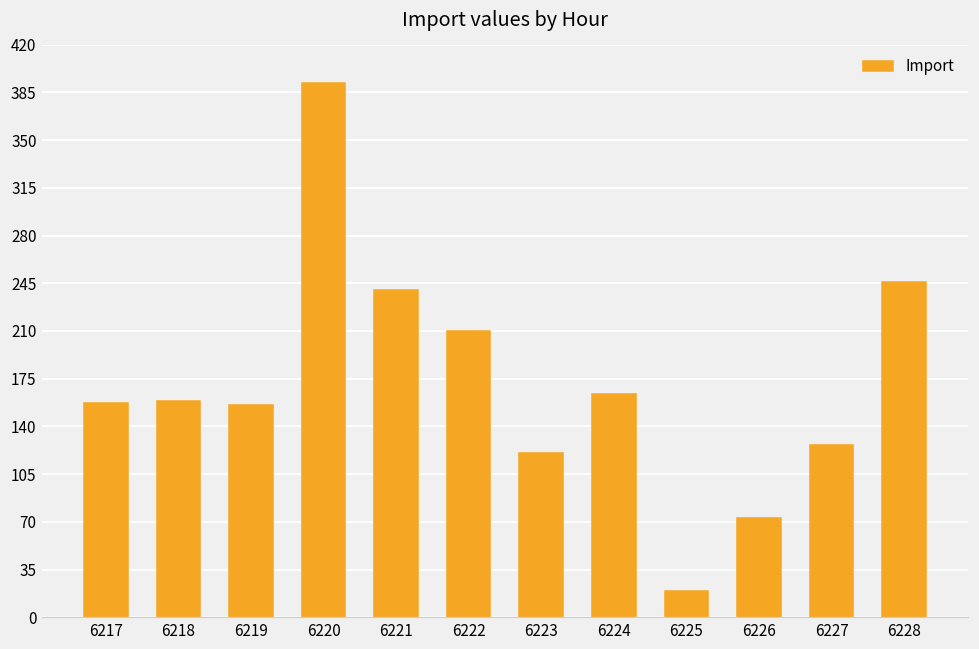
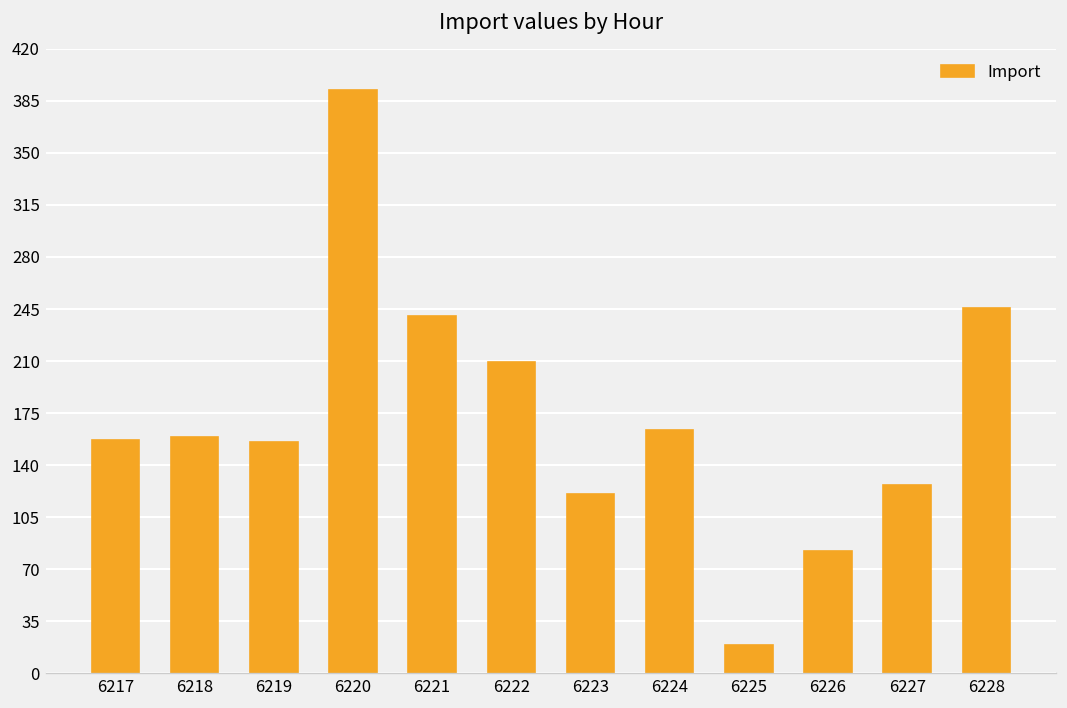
6226: 73 -> 82
